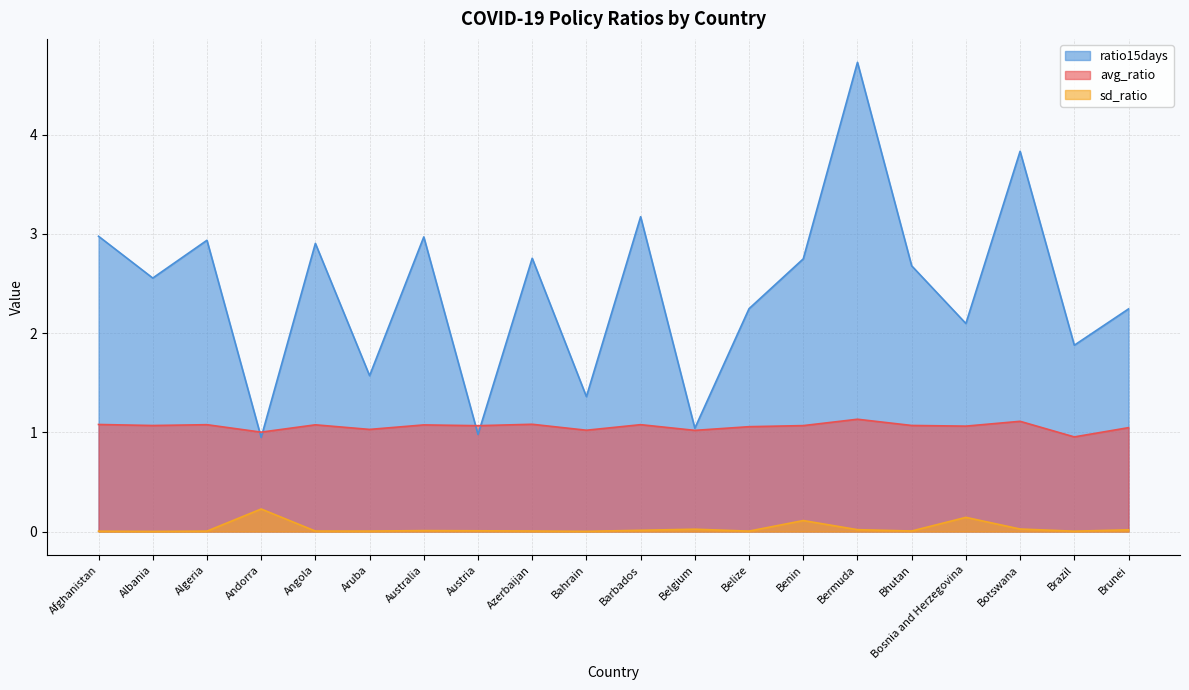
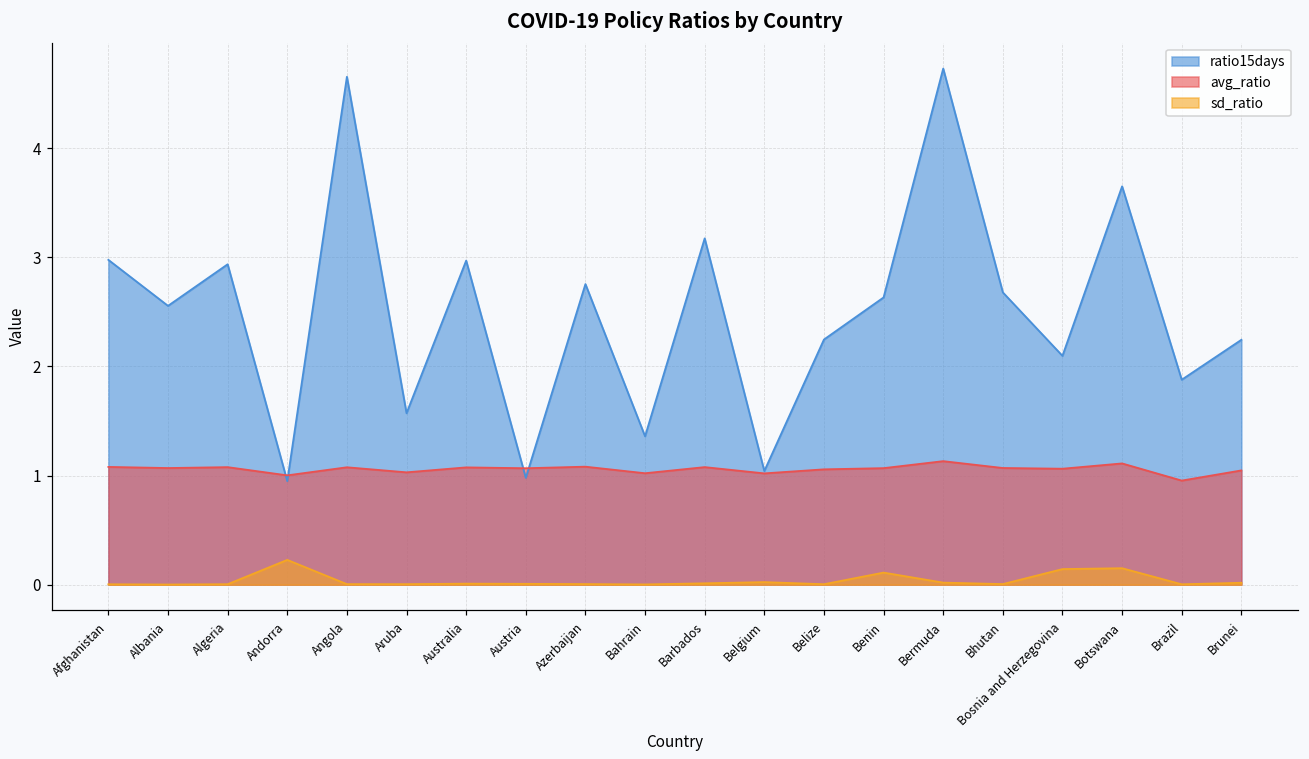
ratio15days, Angola: 2.9 -> 4.7
ratio15days, Benin: 2.7 -> 2.6
ratio15days, Botswana: 3.8 -> 3.6
sd_ratio, Botswana: 0.0 -> 0.2
